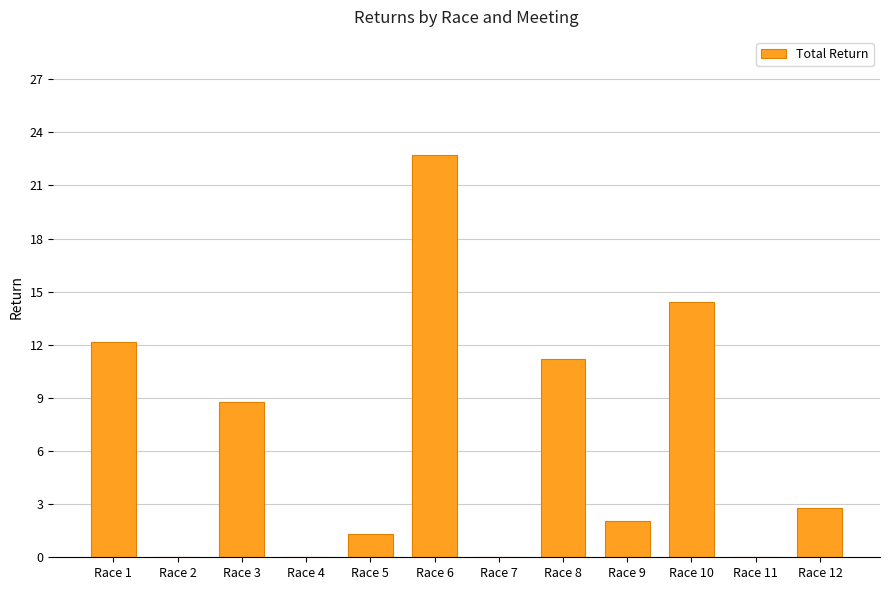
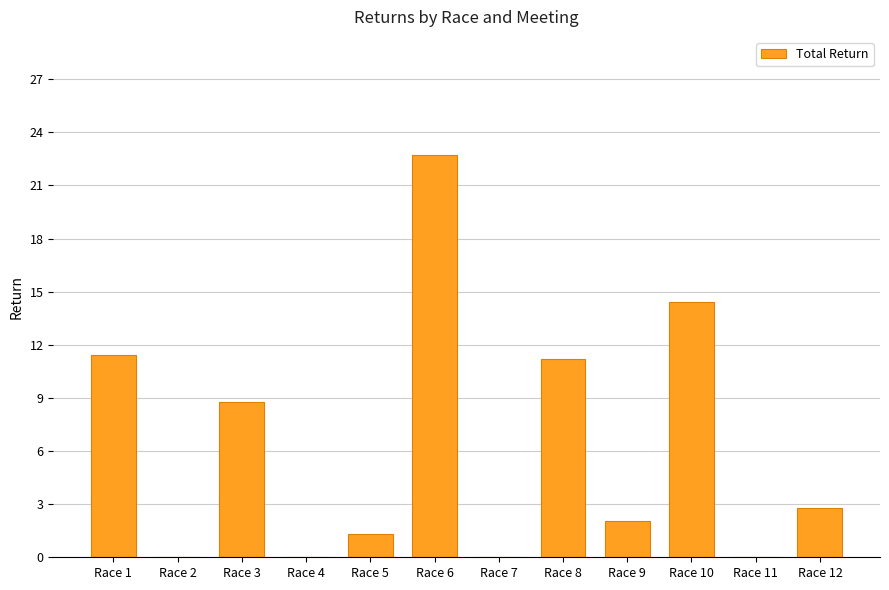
Race 1: 12.1 -> 11.4
